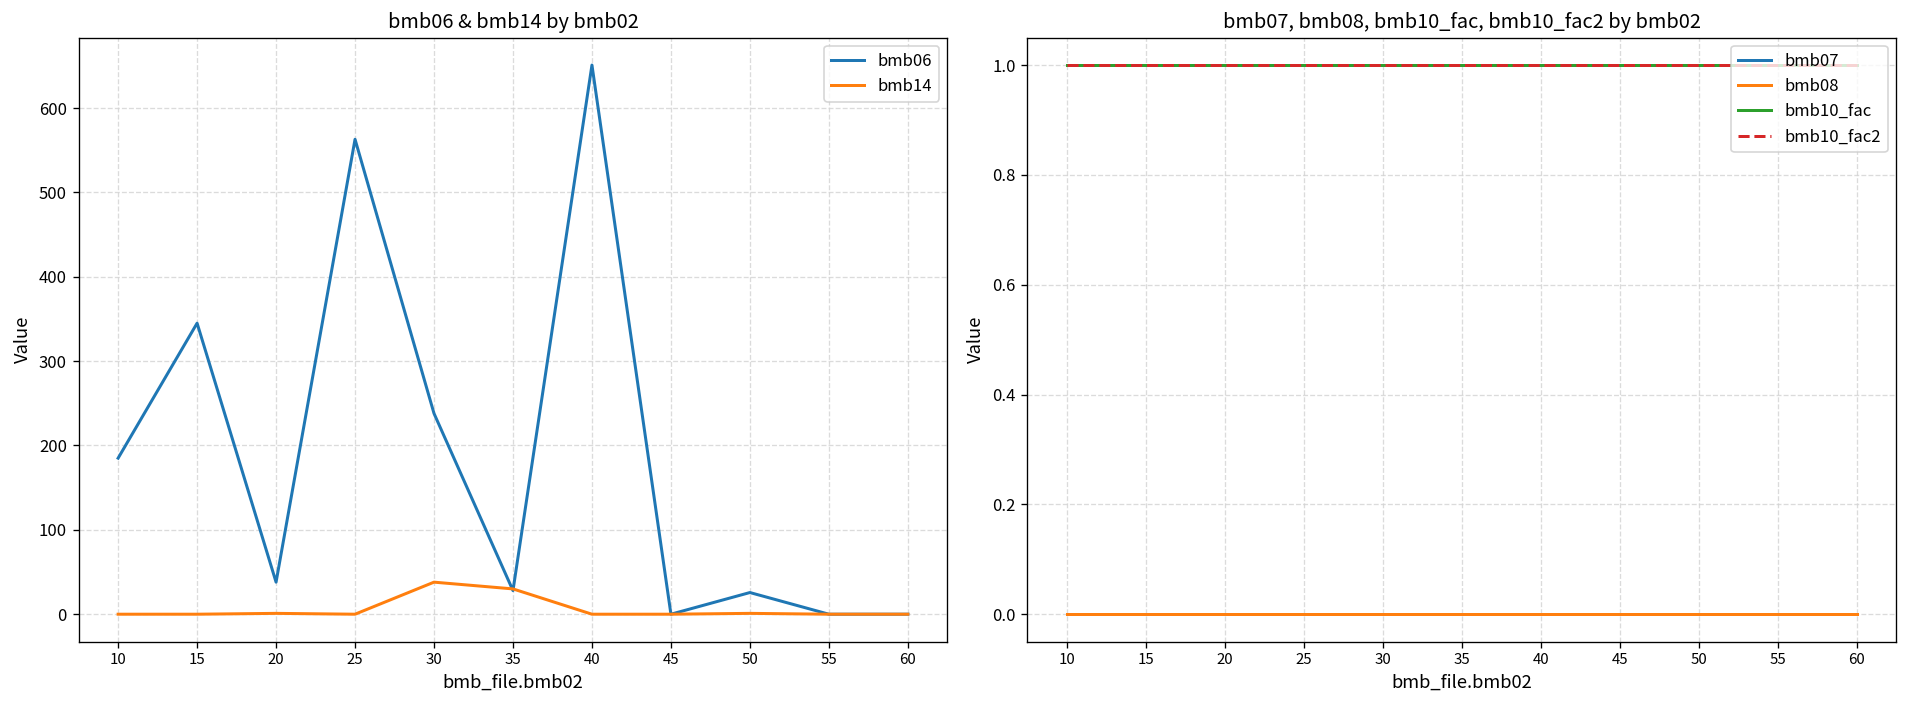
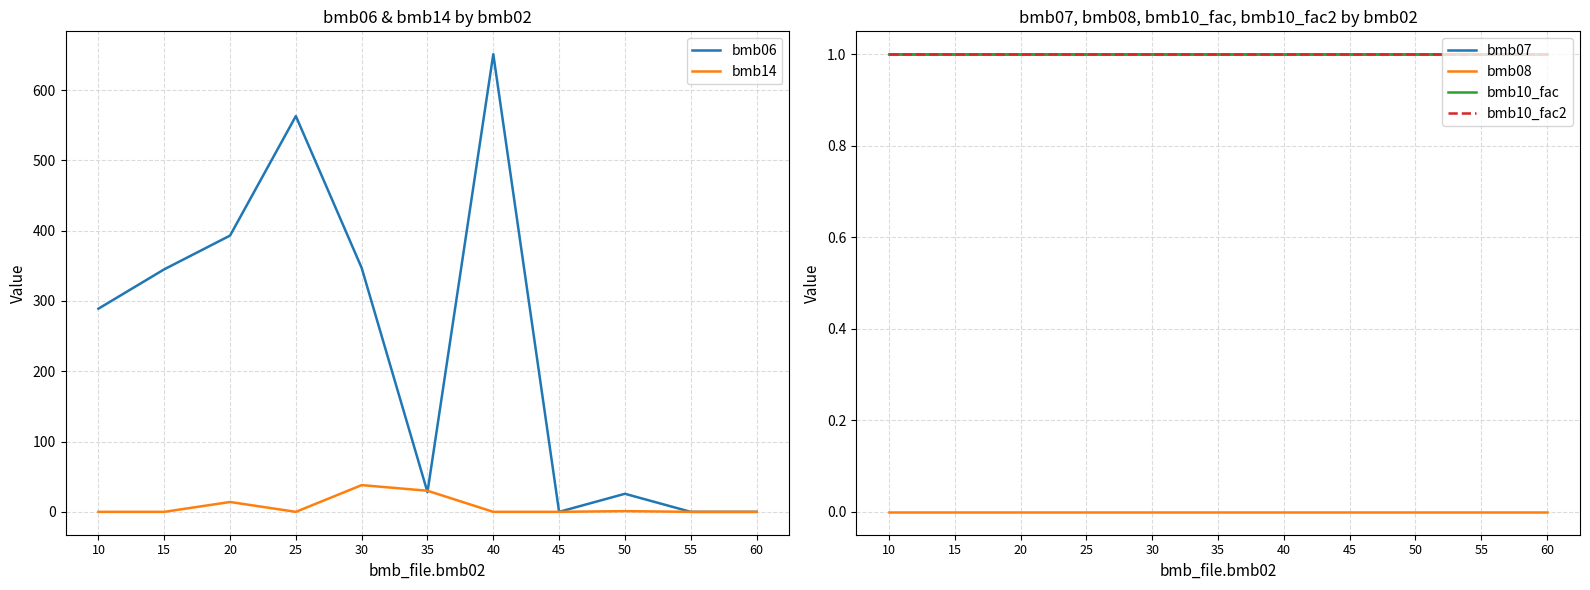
bmb06 & bmb14 by bmb02, bmb06, 10: 190 -> 290
bmb06 & bmb14 by bmb02, bmb06, 20: 40 -> 390
bmb06 & bmb14 by bmb02, bmb14, 20: 0 -> 10
bmb06 & bmb14 by bmb02, bmb06, 30: 240 -> 350
